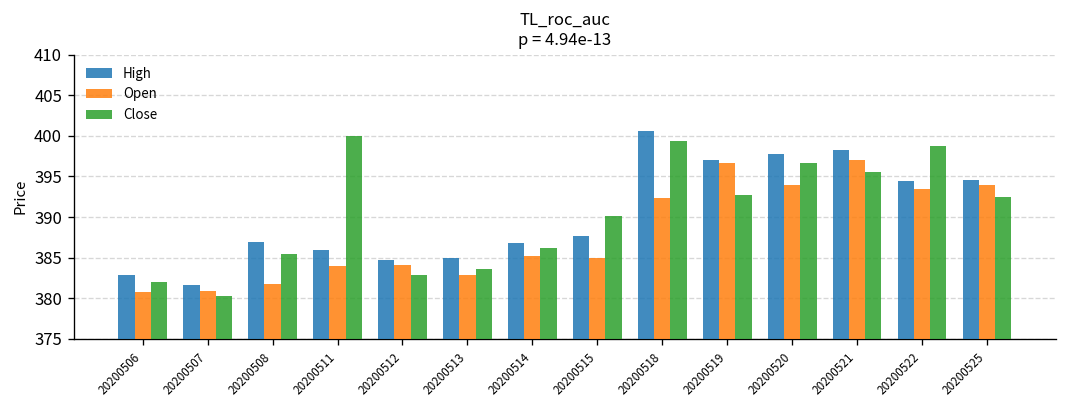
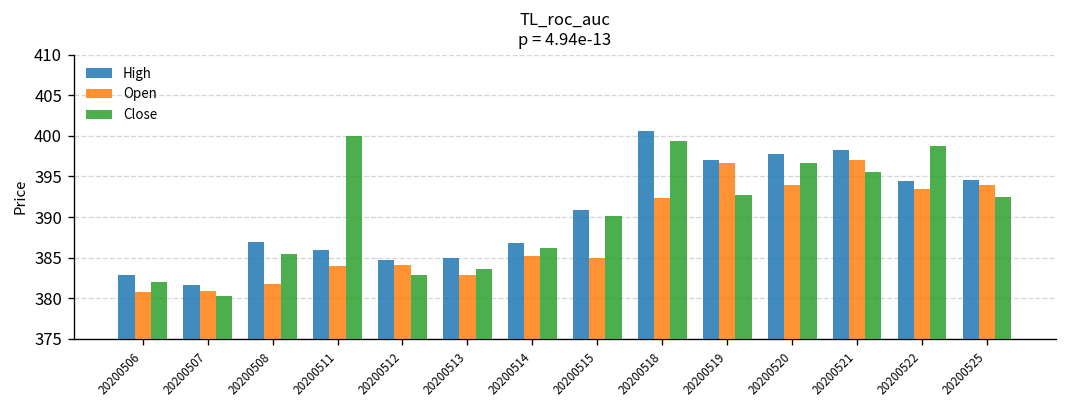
High, 20200515: 388 -> 391
